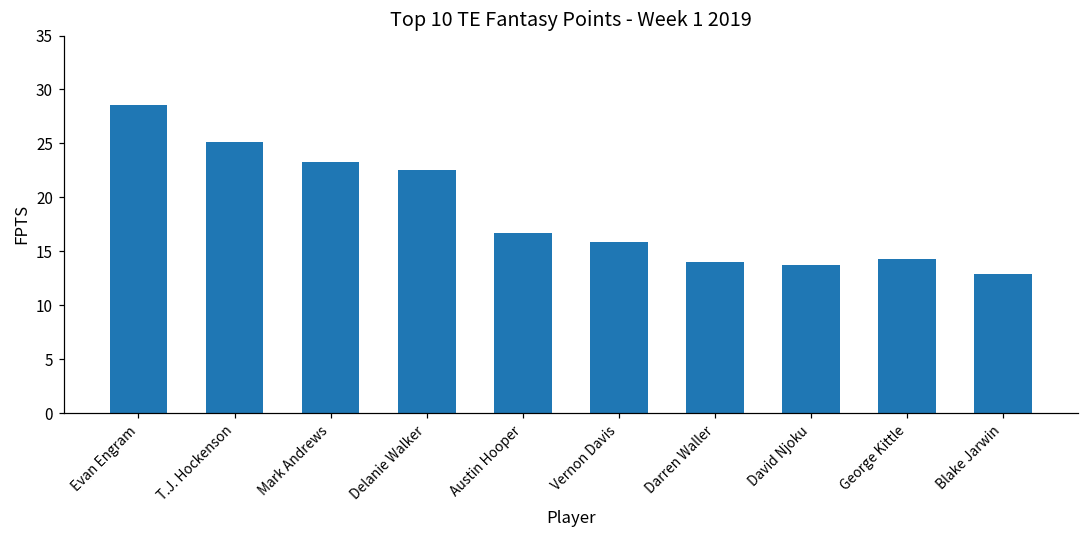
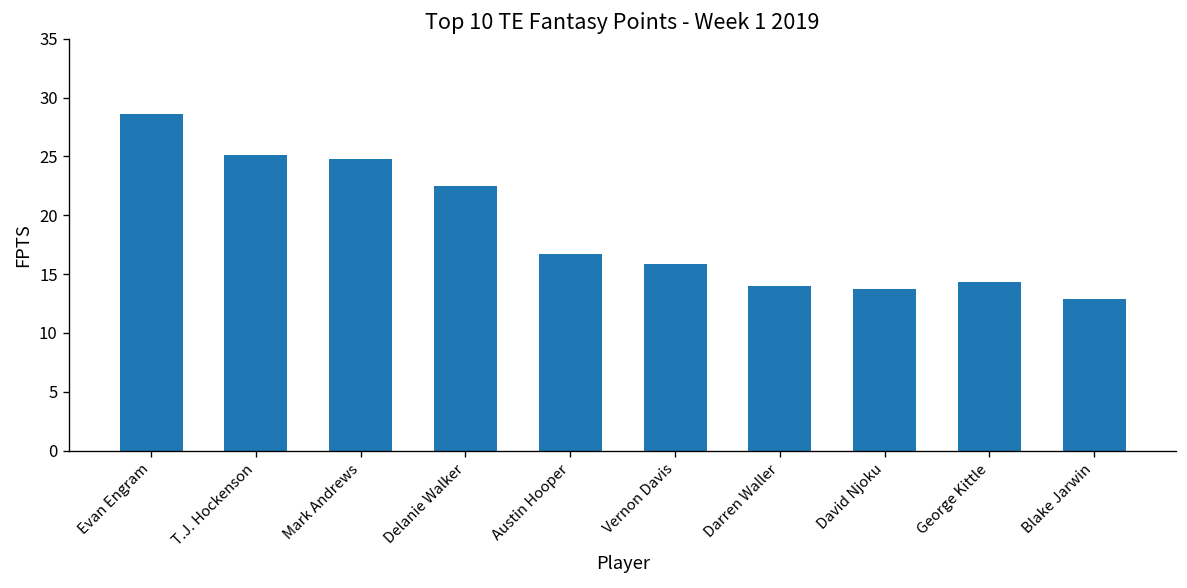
Mark Andrews: 23 -> 25
